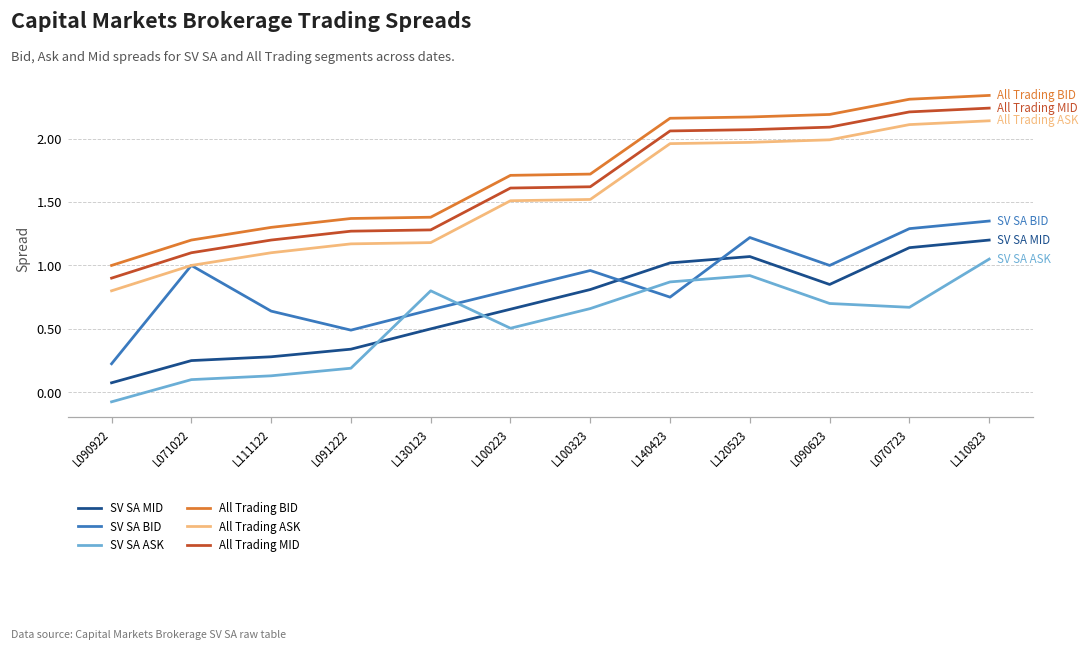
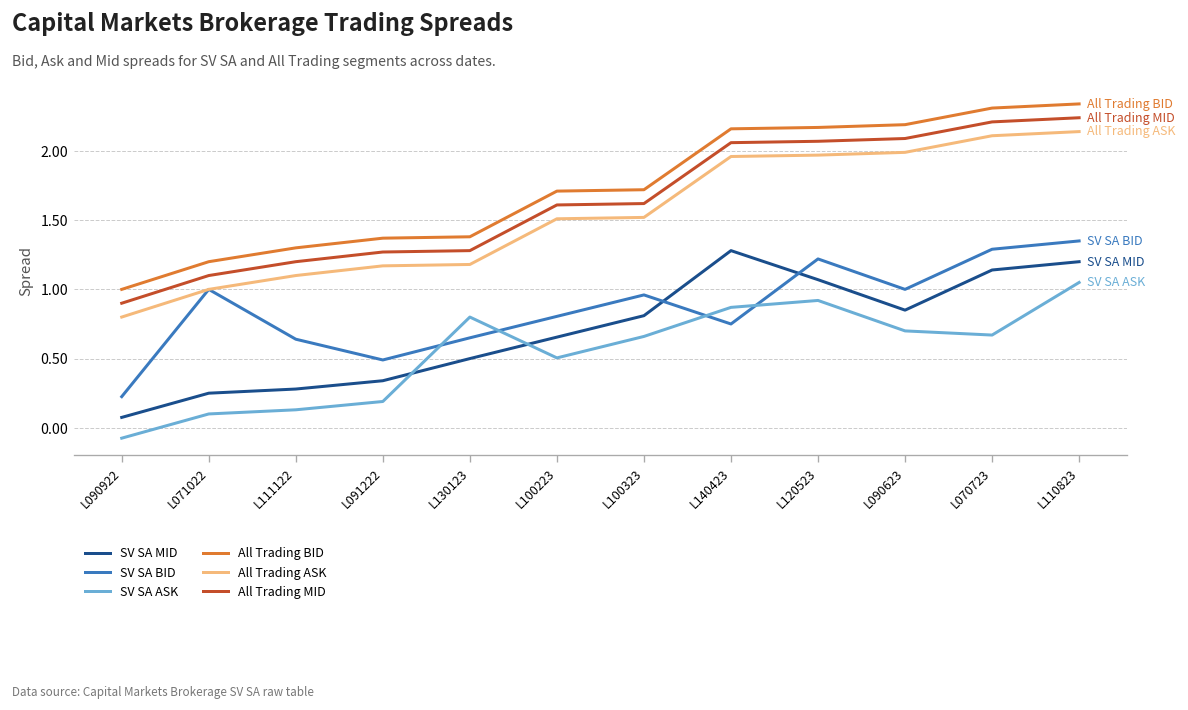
SV SA MID, L140423: 1.02 -> 1.28
